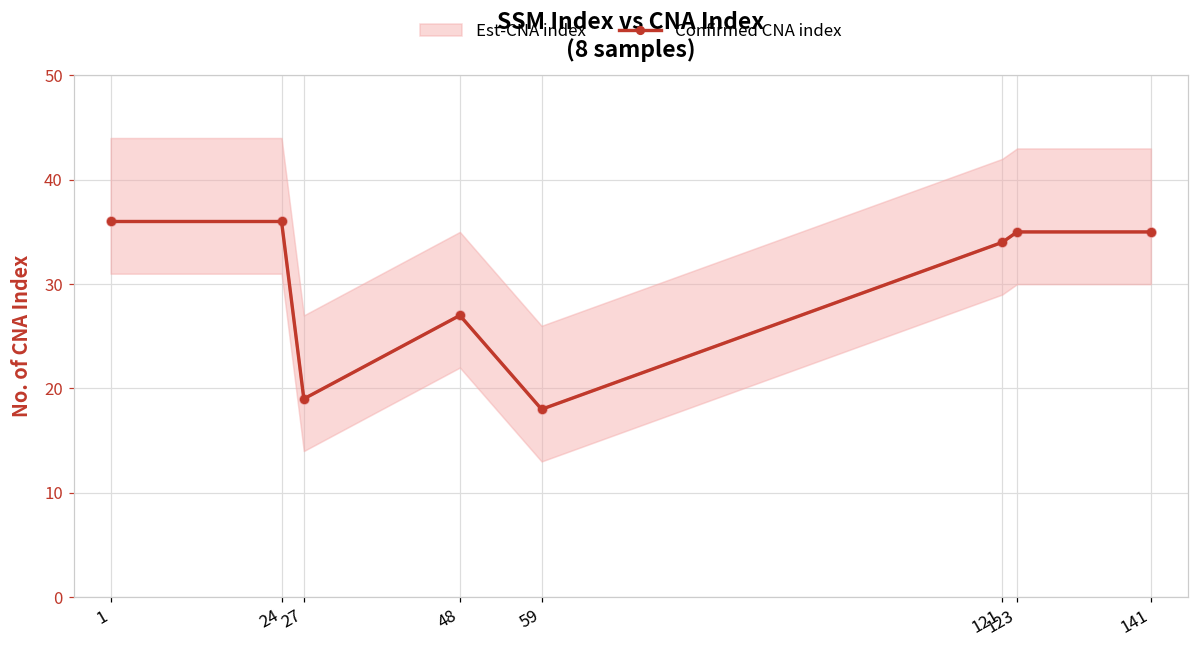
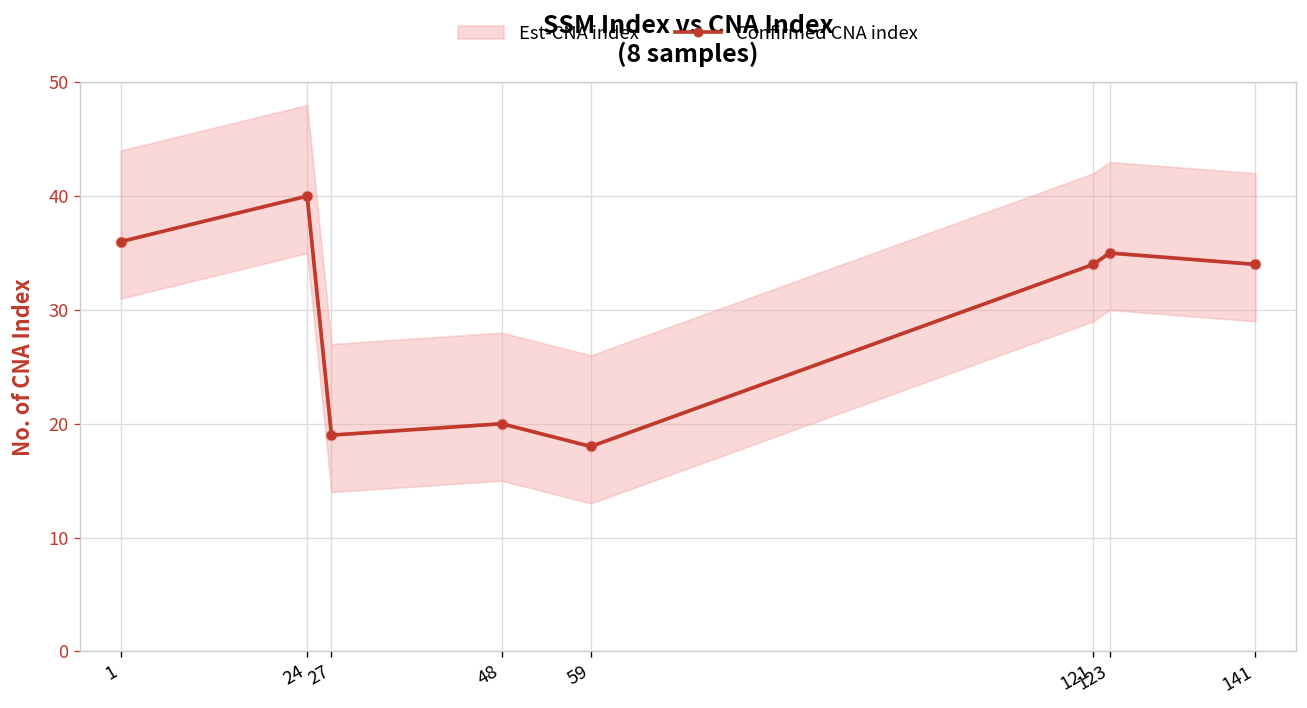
Confirmed CNA index, 24: 36 -> 40
Confirmed CNA index, 48: 27 -> 20
Confirmed CNA index, 141: 35 -> 34
